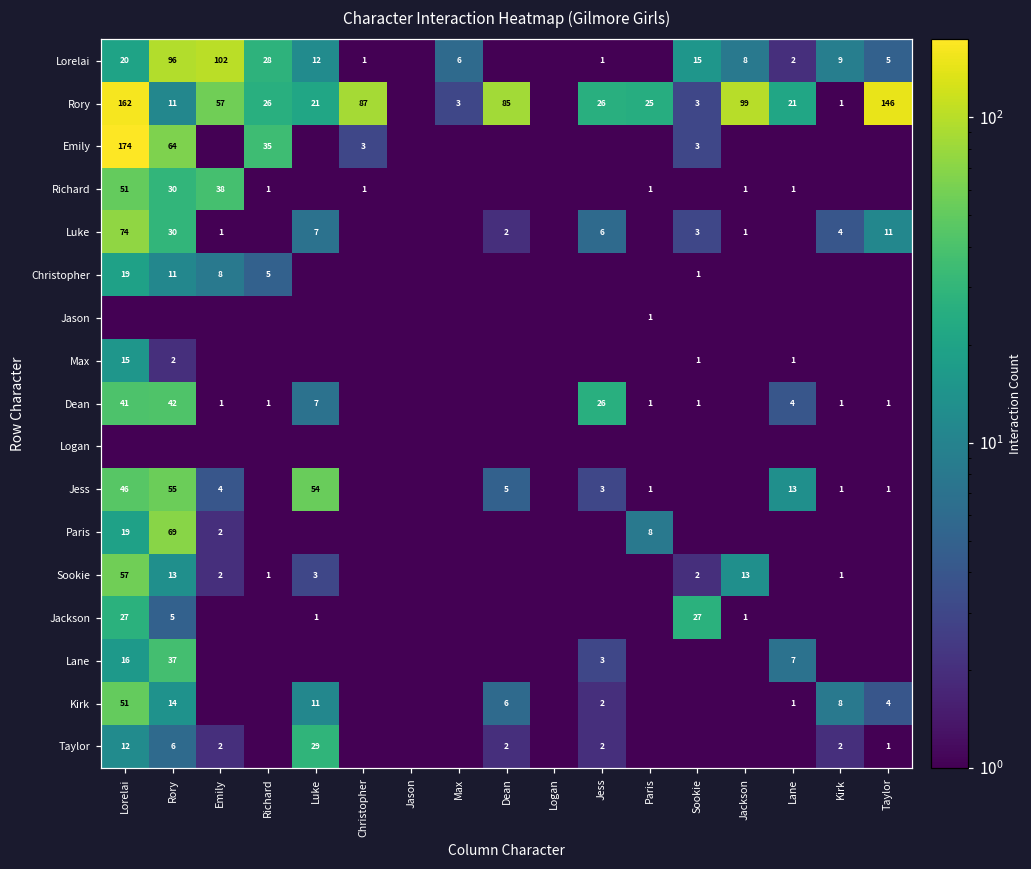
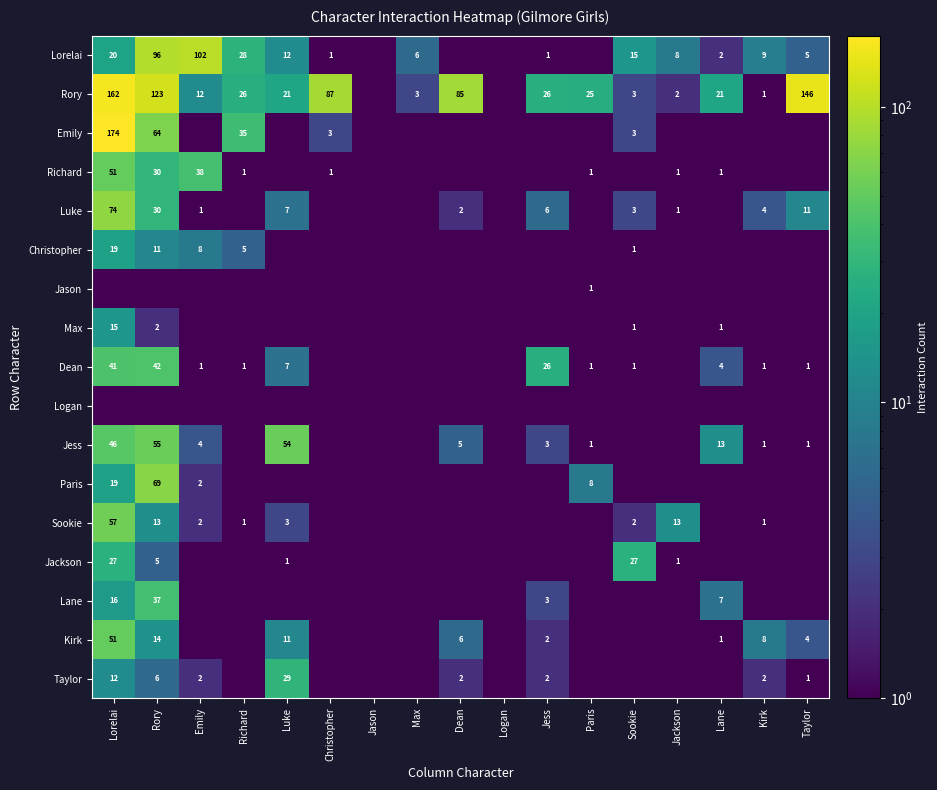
Rory, Rory: 11 -> 123
Rory, Emily: 57 -> 12
Rory, Jackson: 99 -> 2
